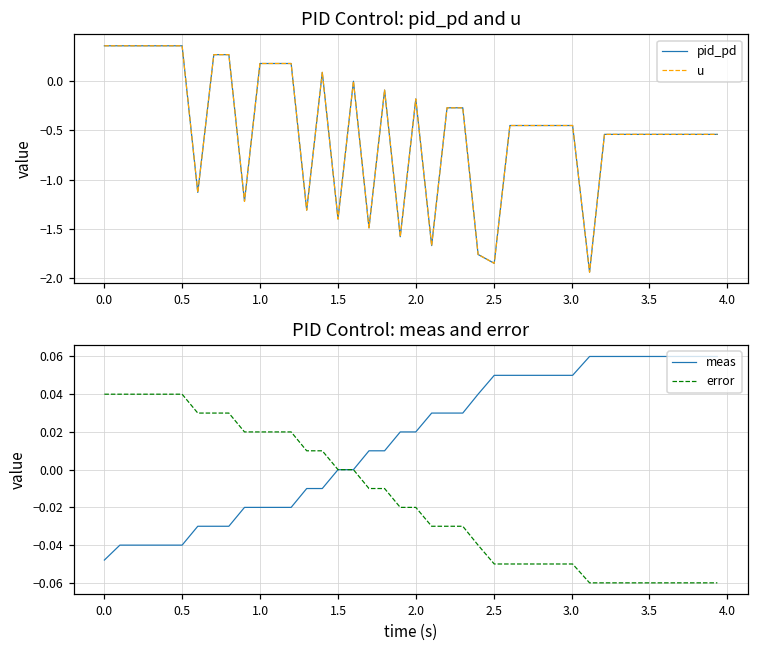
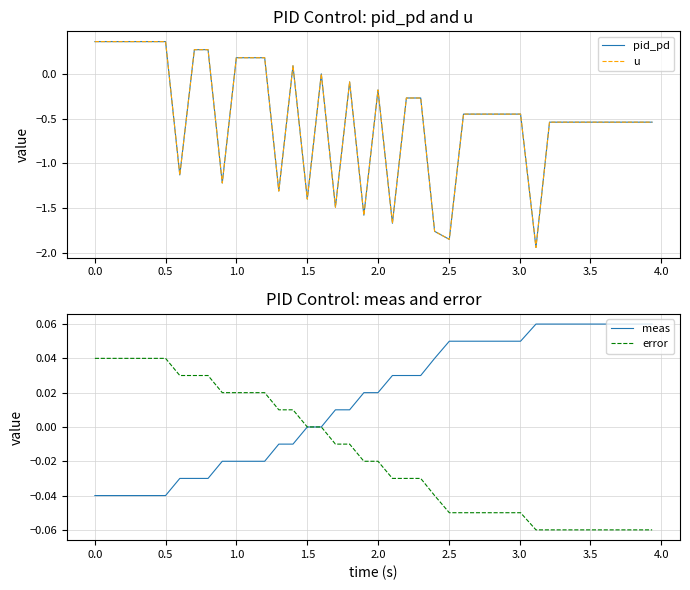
PID Control: meas and error, meas, 0.0: -0.048 -> -0.040
